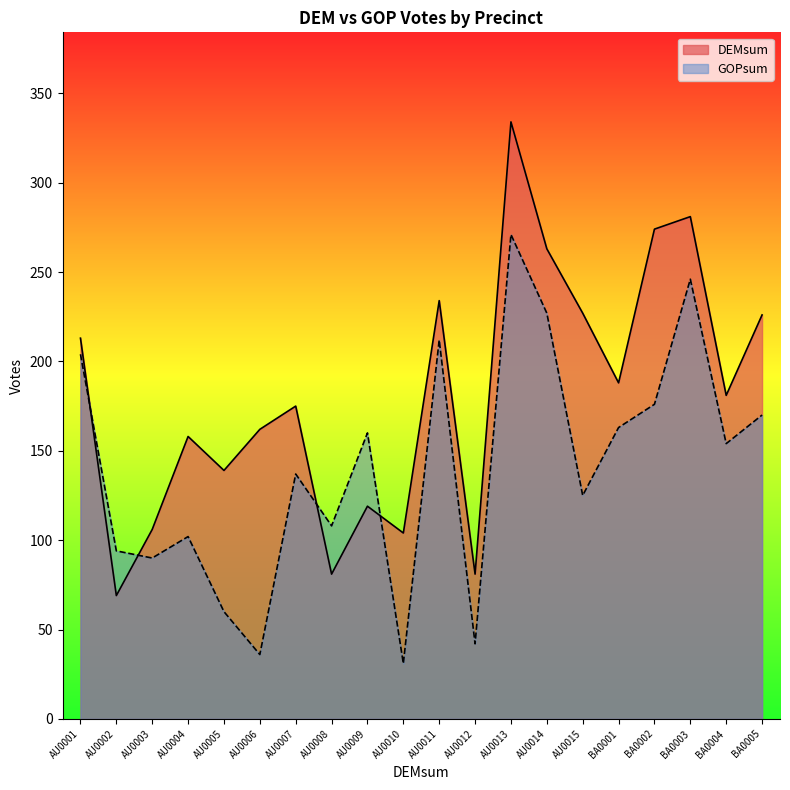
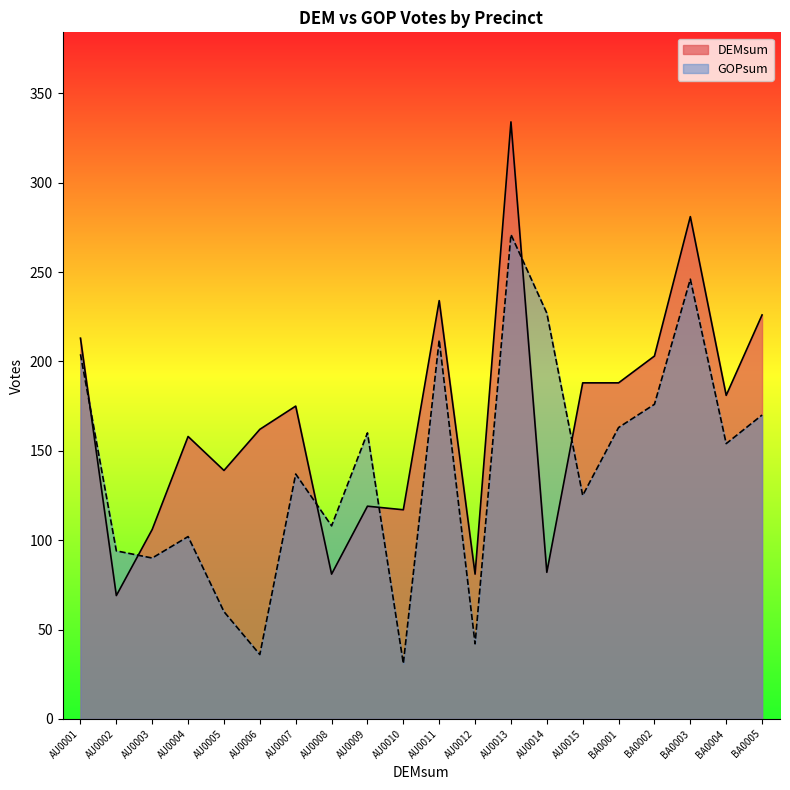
DEMsum, AU0010: 104 -> 117
DEMsum, AU0014: 263 -> 82
DEMsum, AU0015: 227 -> 188
DEMsum, BA0002: 274 -> 203
